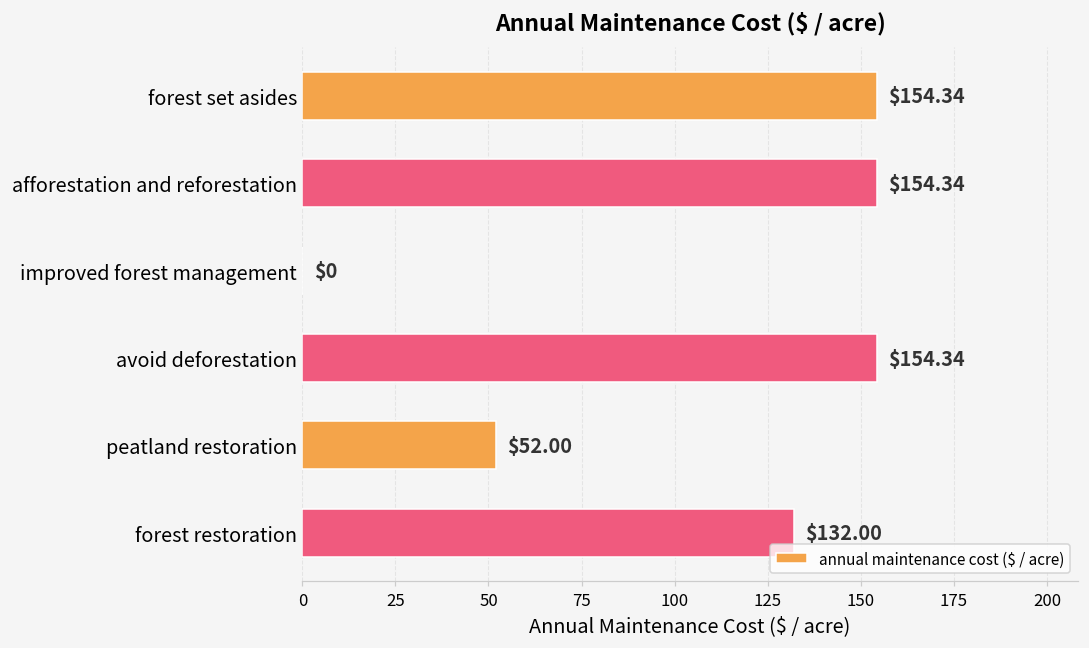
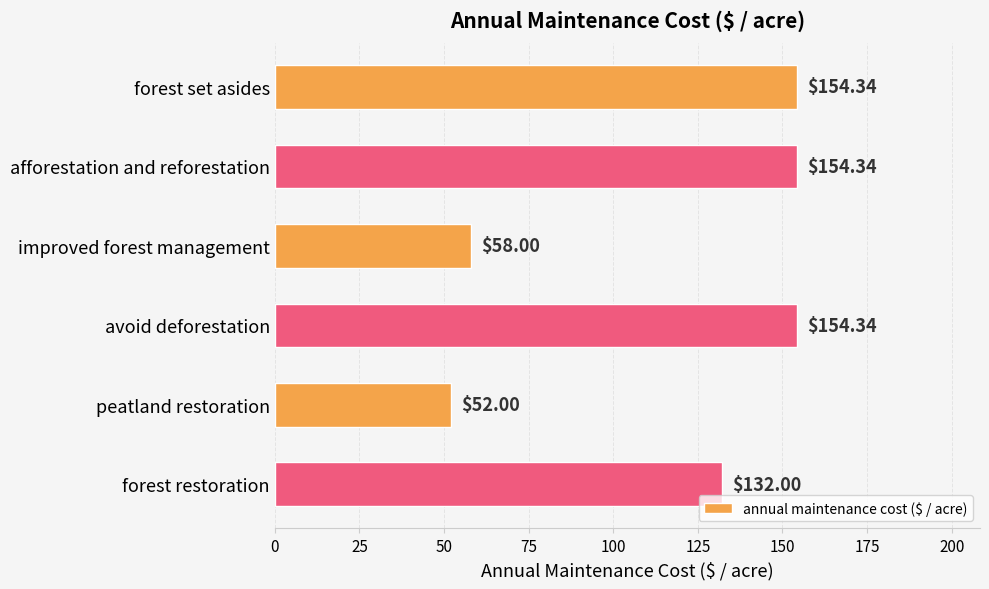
improved forest management: $0 -> $58.00
